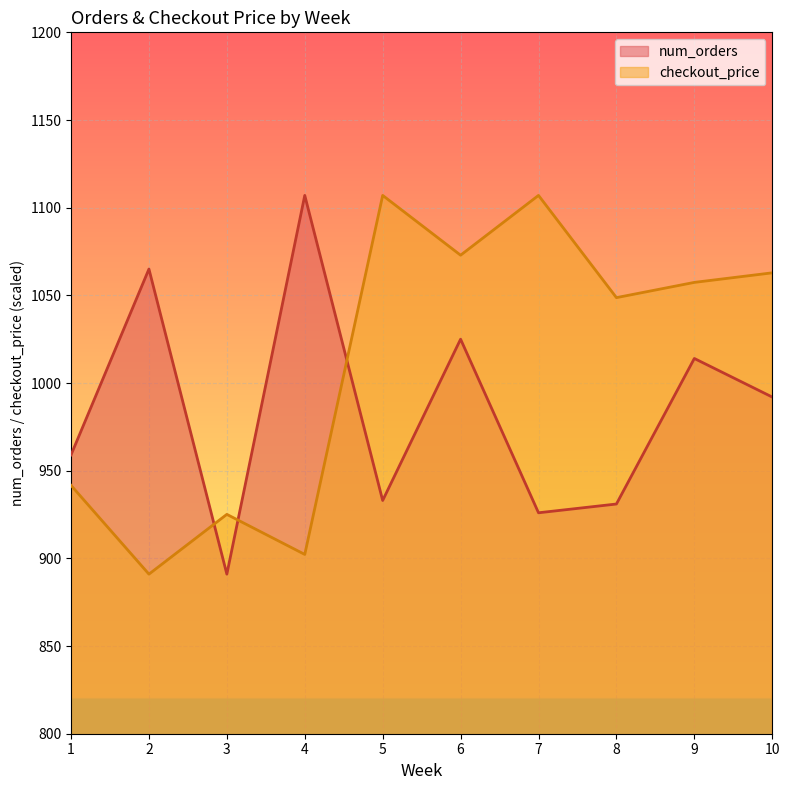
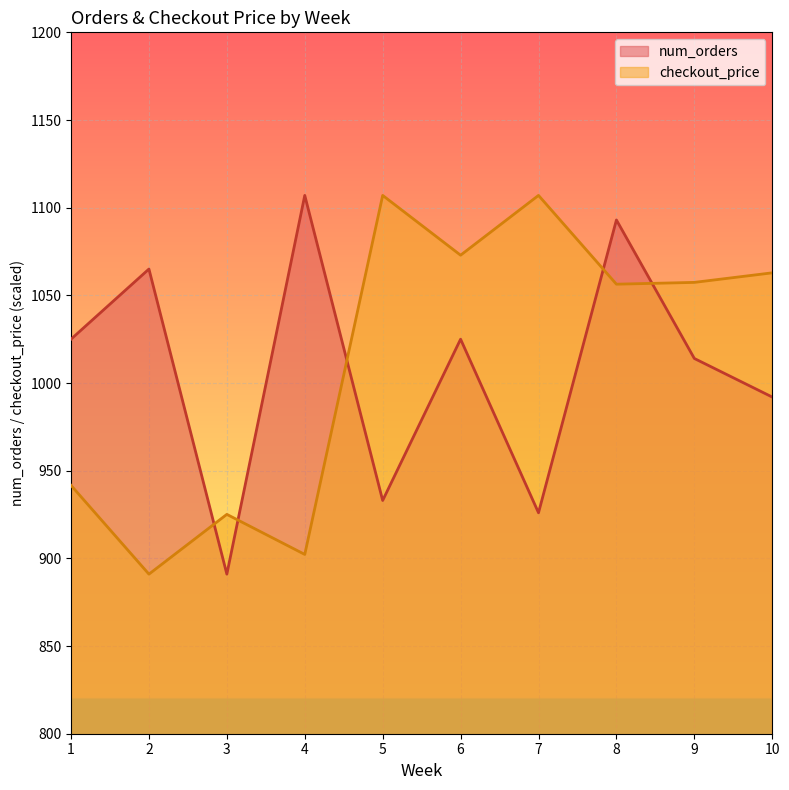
num_orders, 1: 959 -> 1025
num_orders, 8: 931 -> 1093
checkout_price, 8: 1049 -> 1056
